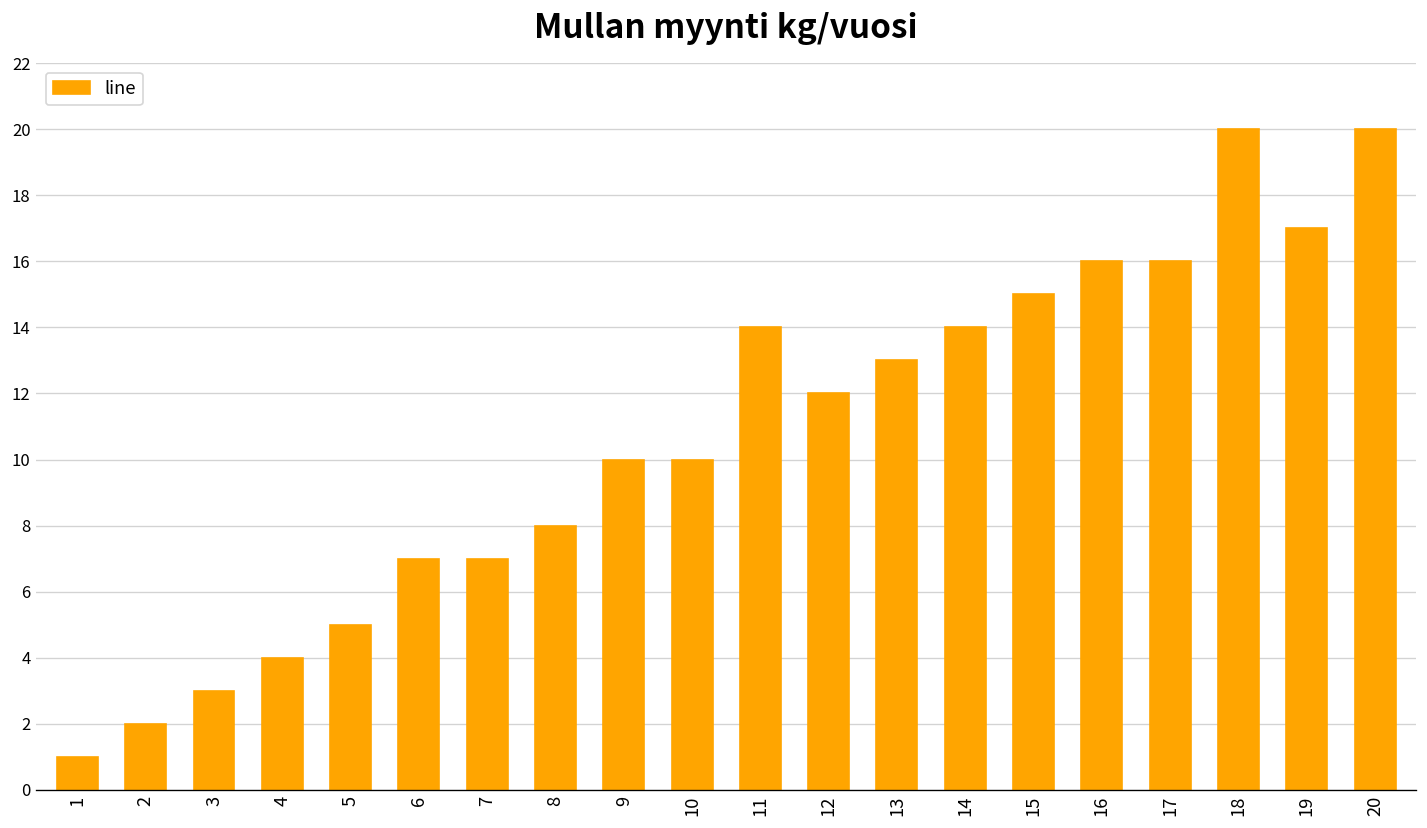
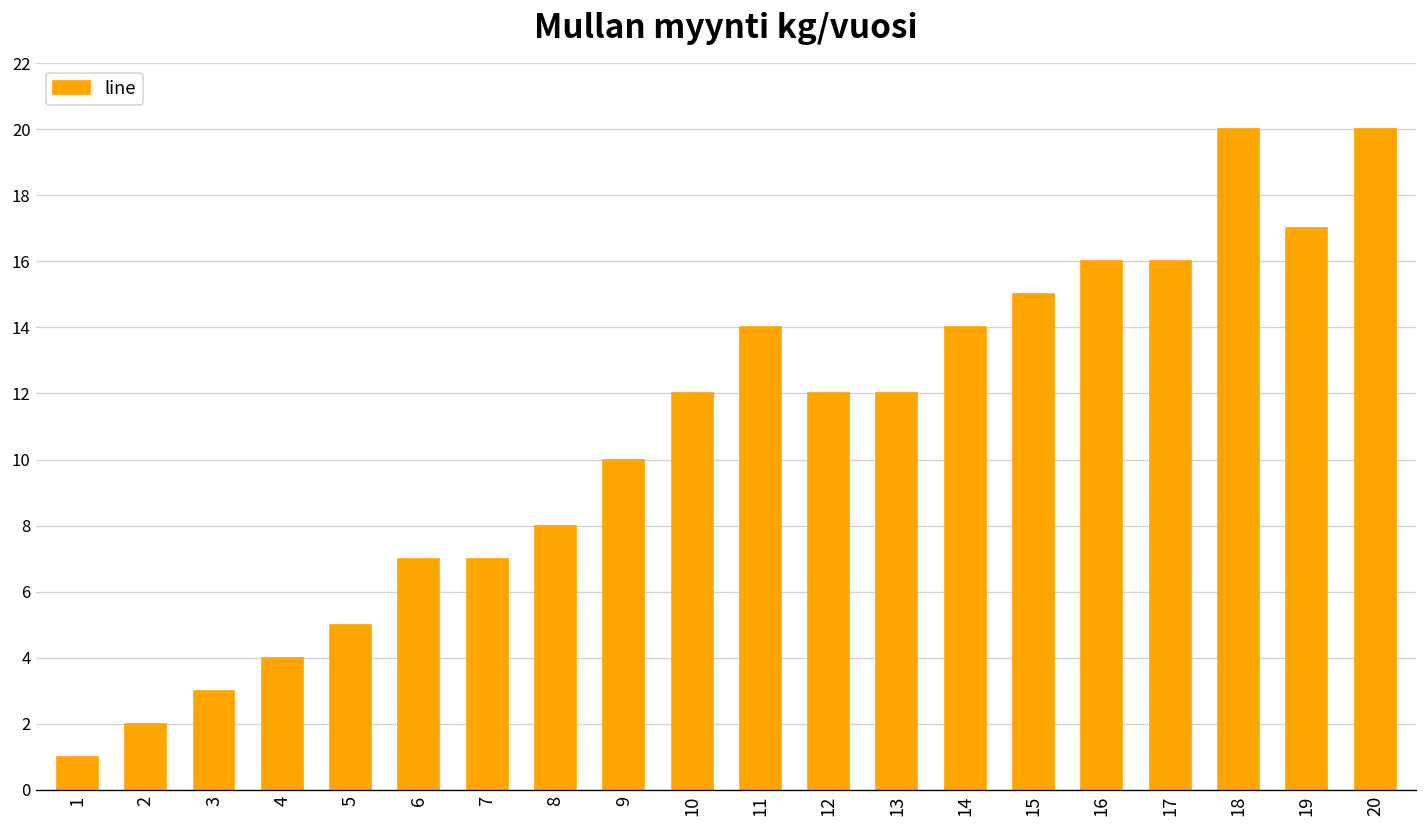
10: 10 -> 12
13: 13 -> 12
